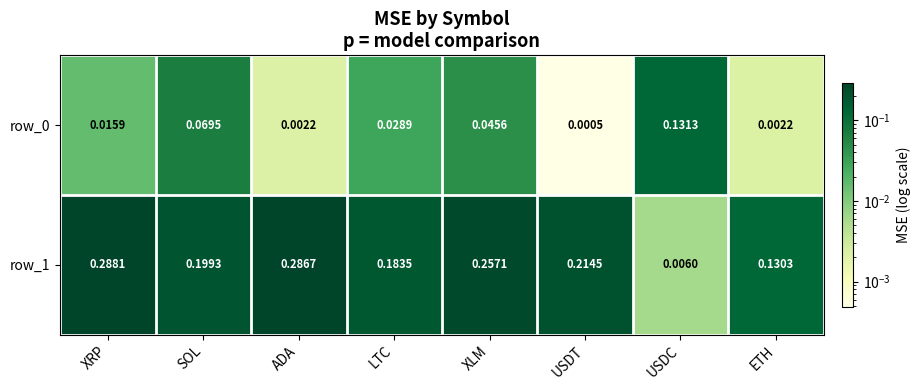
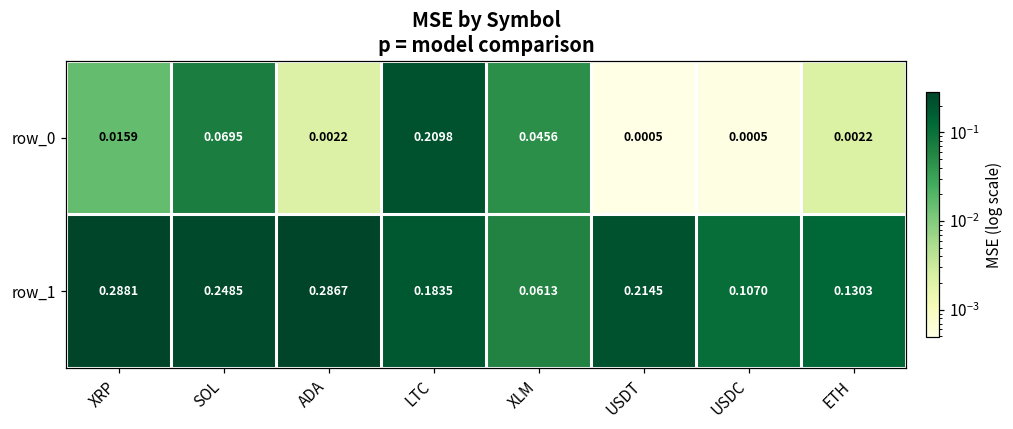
row_0, LTC: 0.0289 -> 0.2098
row_0, USDC: 0.1313 -> 0.0005
row_1, SOL: 0.1993 -> 0.2485
row_1, XLM: 0.2571 -> 0.0613
row_1, USDC: 0.0060 -> 0.1070
